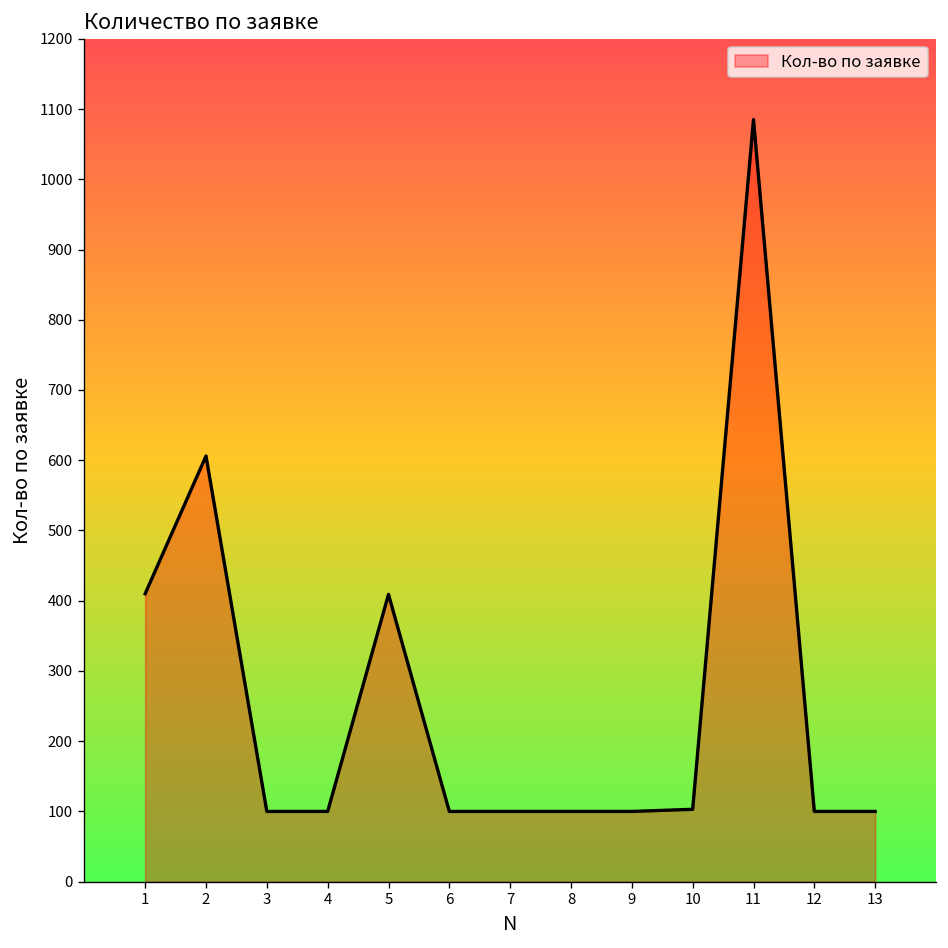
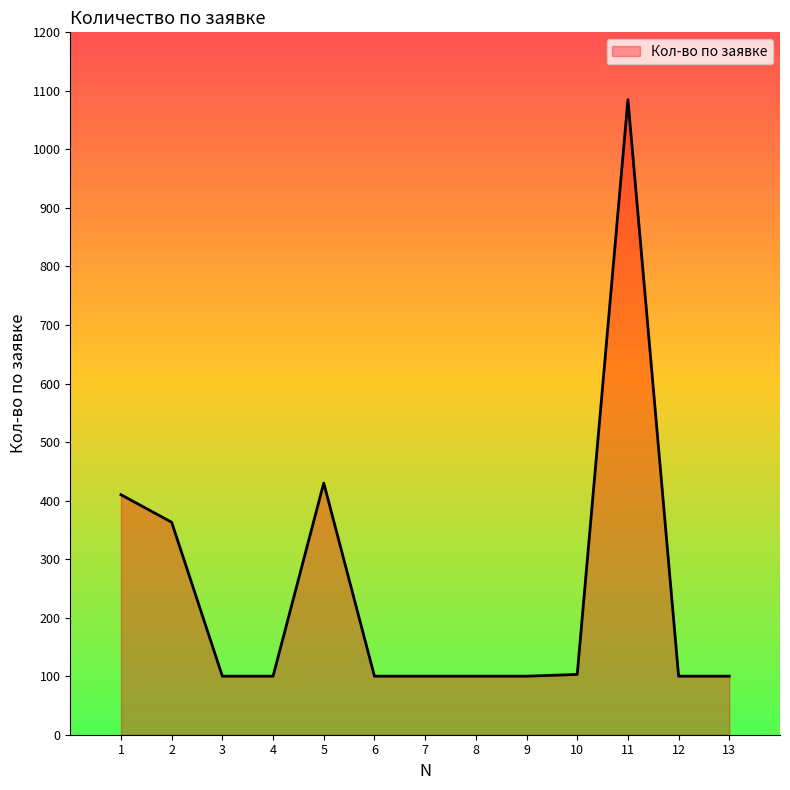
2: 610 -> 360
5: 410 -> 430
